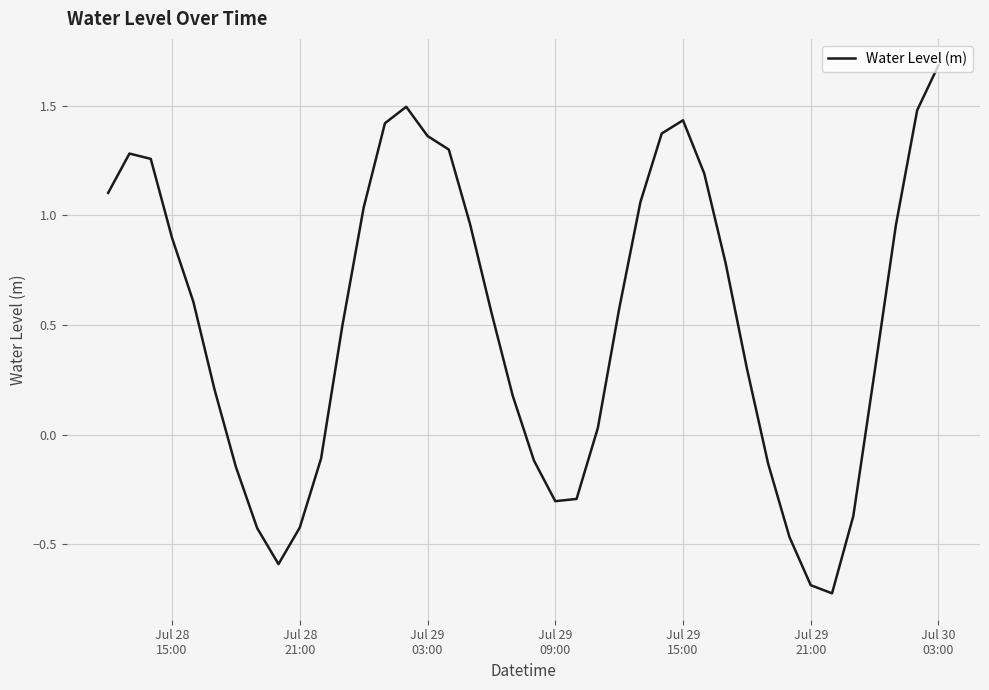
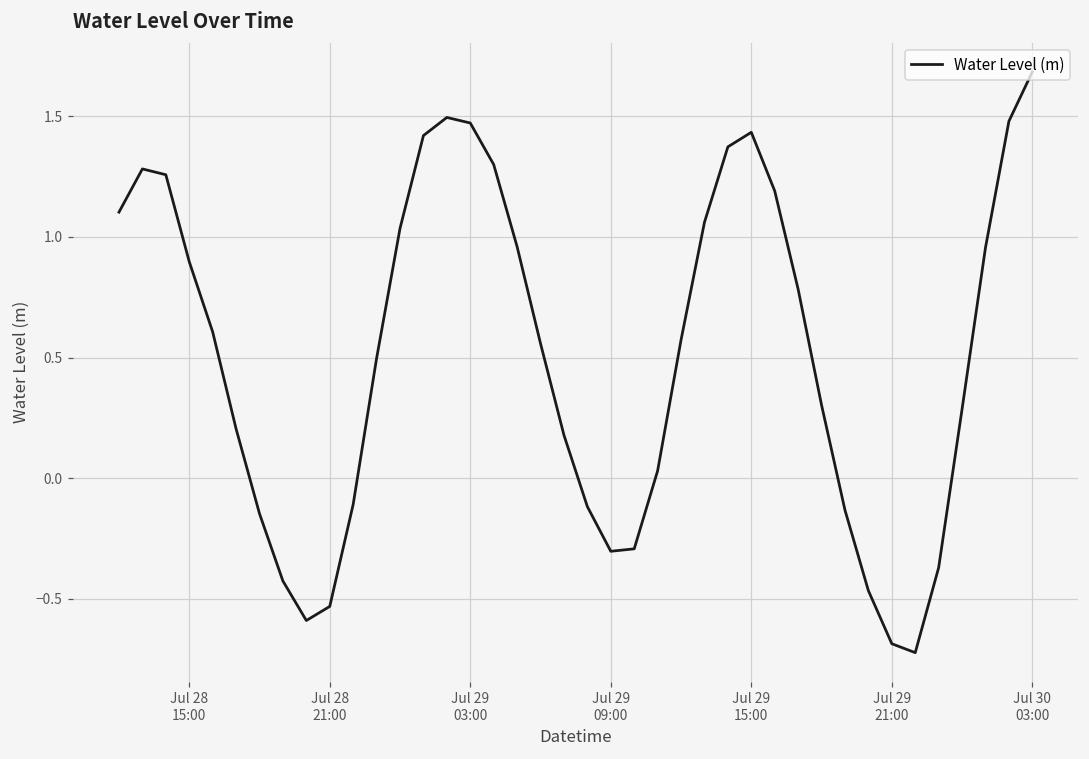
Jul 28 21:00: -0.42 -> -0.53
Jul 29 03:00: 1.36 -> 1.47
